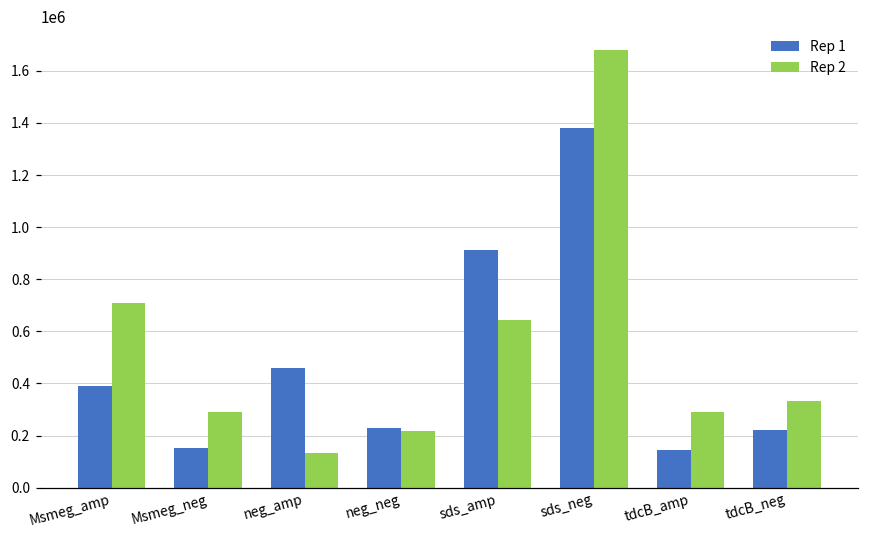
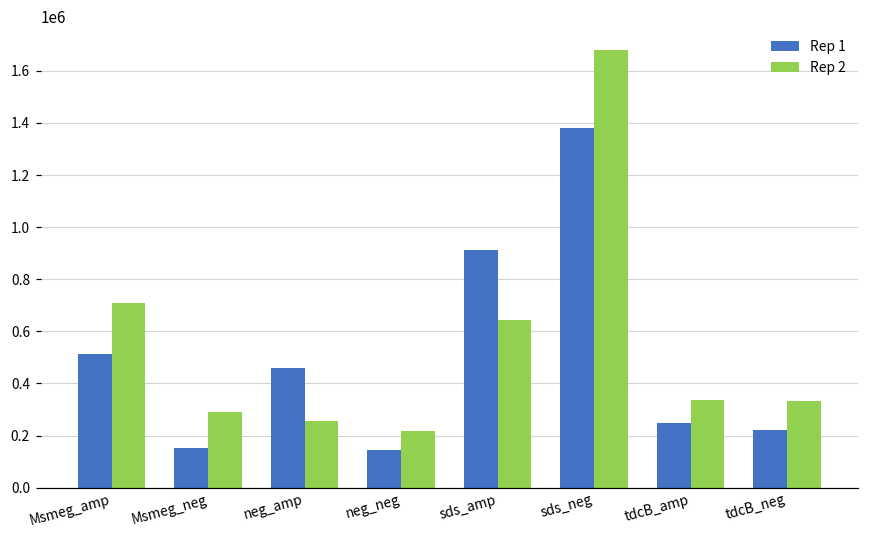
Rep 1, Msmeg_amp: 390000 -> 510000
Rep 2, neg_amp: 130000 -> 250000
Rep 1, neg_neg: 230000 -> 140000
Rep 1, tdcB_amp: 150000 -> 250000
Rep 2, tdcB_amp: 290000 -> 330000
